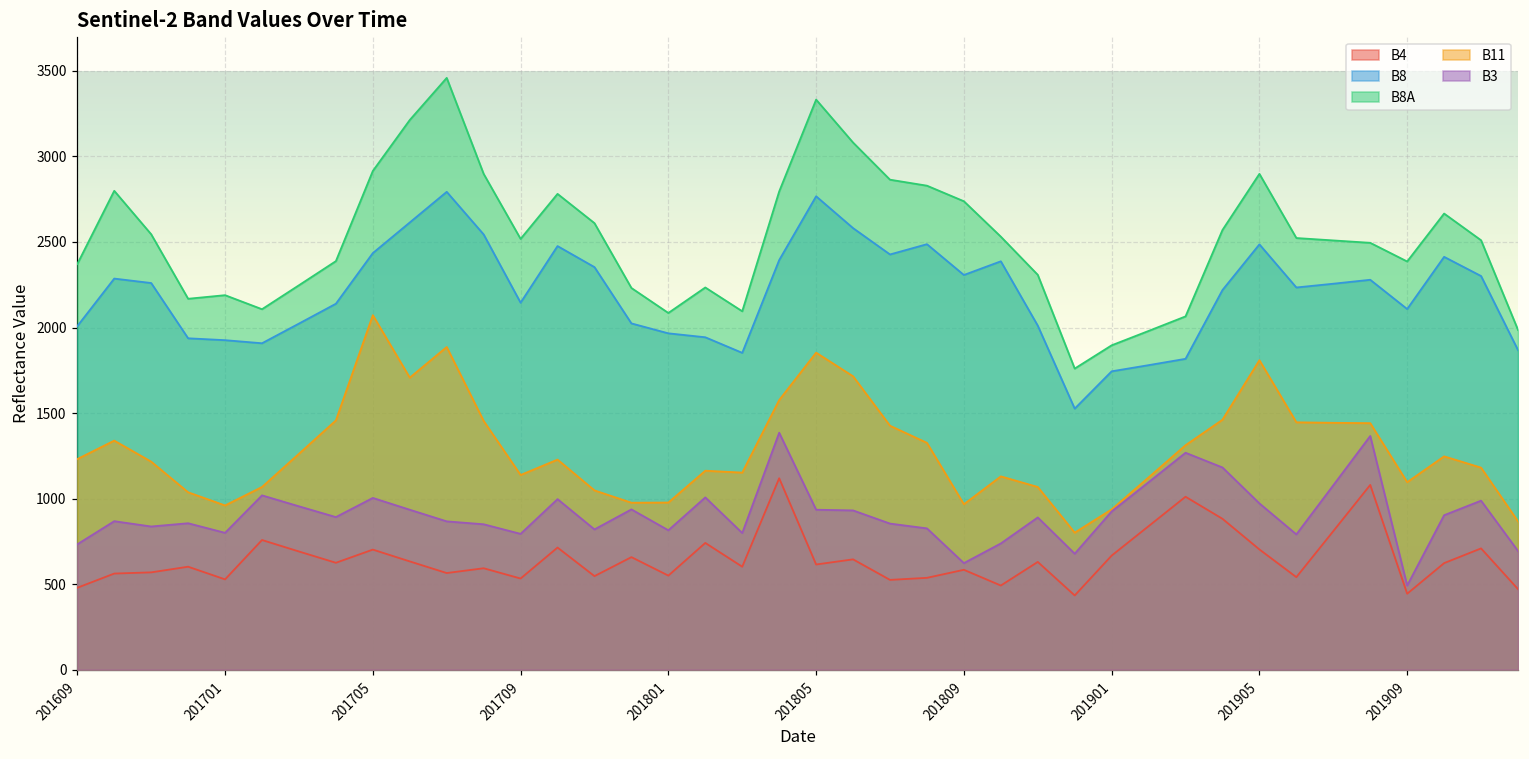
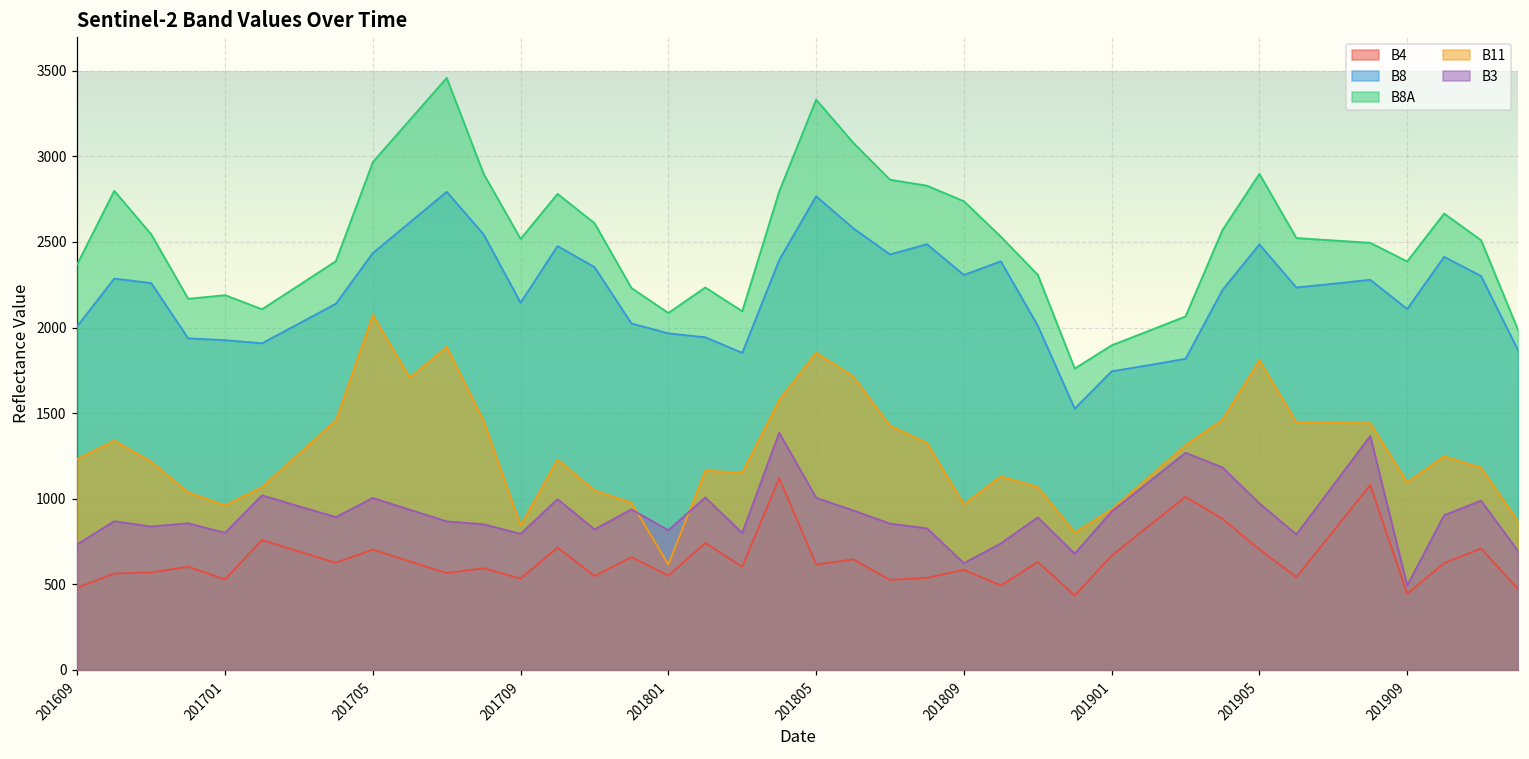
B8A, 201705: 2920 -> 2970
B11, 201709: 1140 -> 840
B11, 201801: 980 -> 620
B3, 201805: 940 -> 1010
